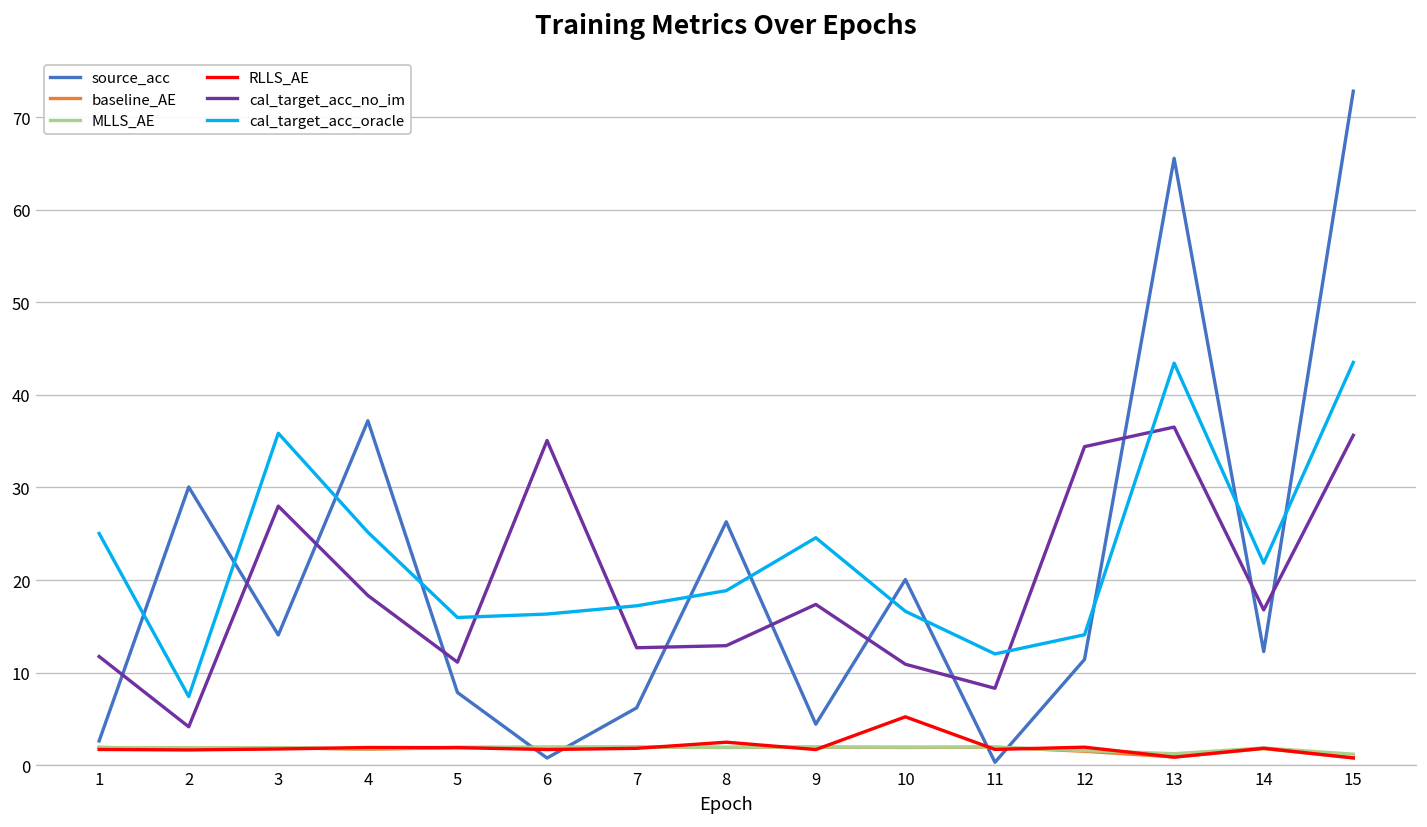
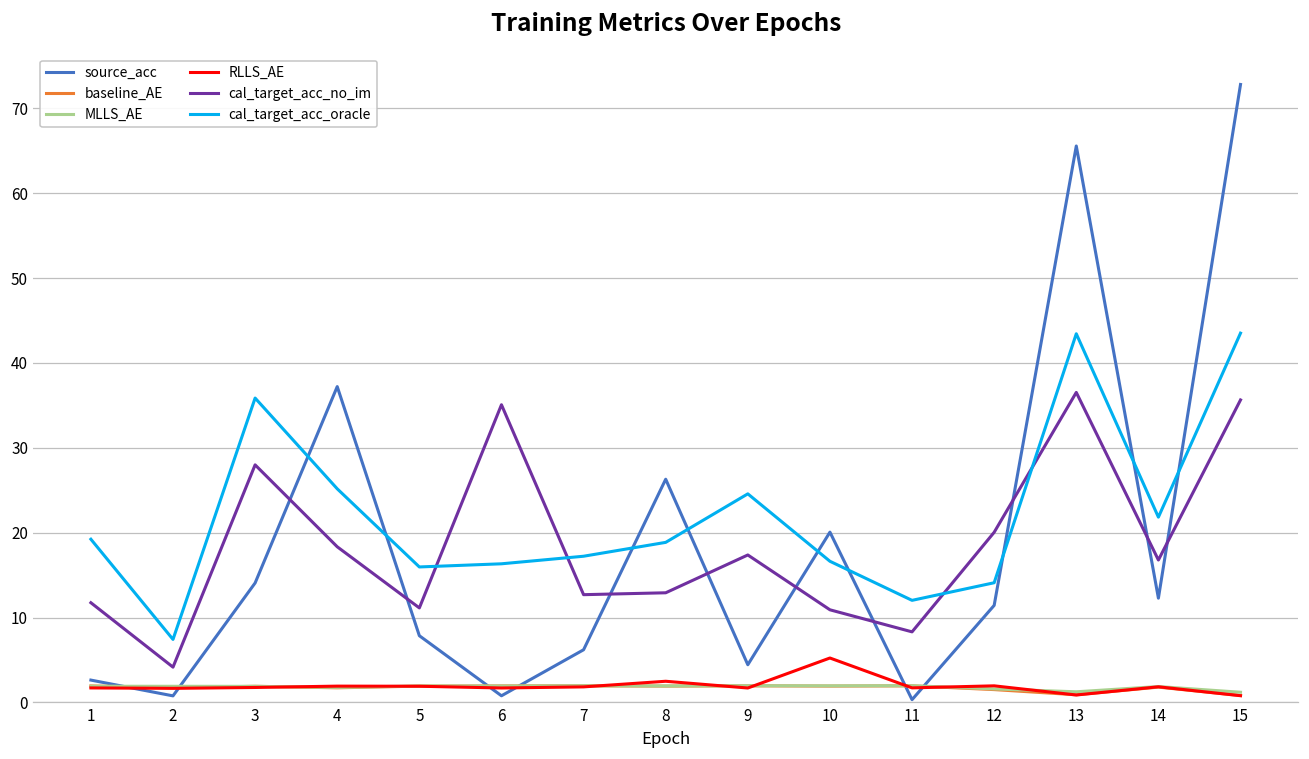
cal_target_acc_oracle, 1: 25 -> 19
source_acc, 2: 30 -> 1
cal_target_acc_no_im, 12: 34 -> 20
